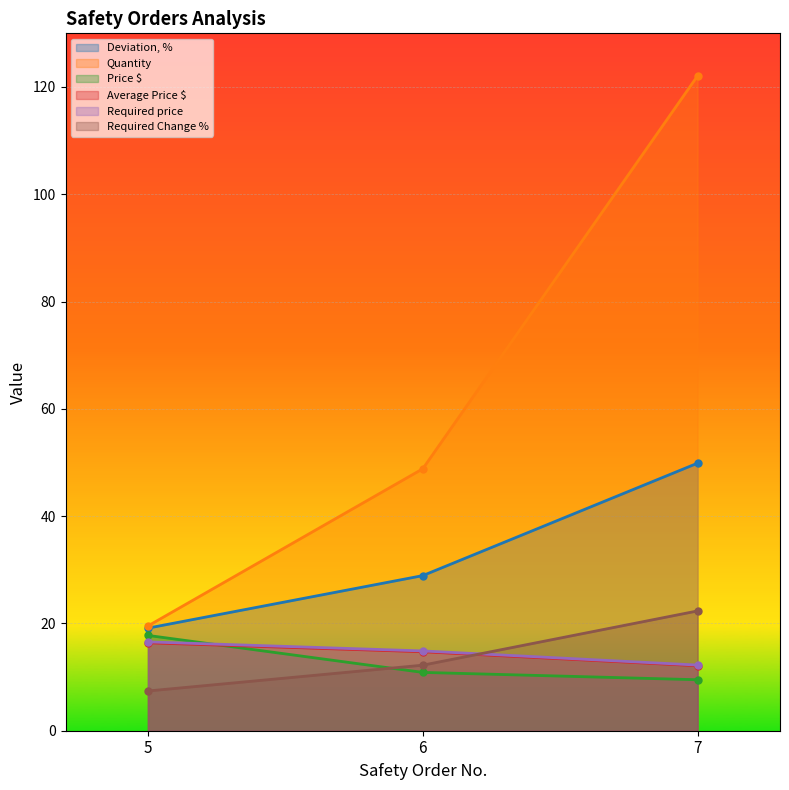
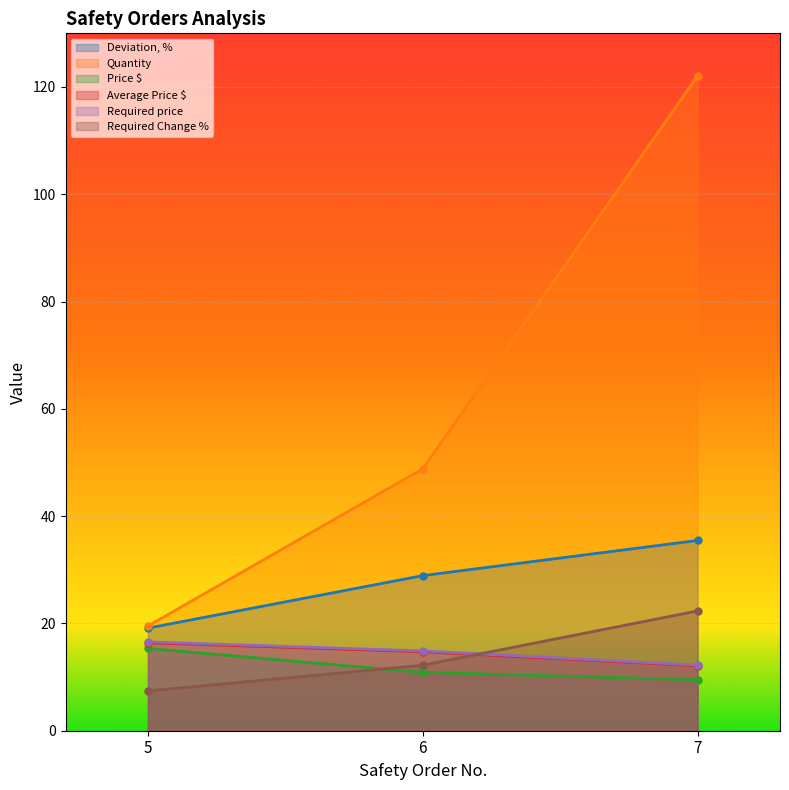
Price $, 5: 18 -> 15
Deviation, %, 7: 50 -> 35
